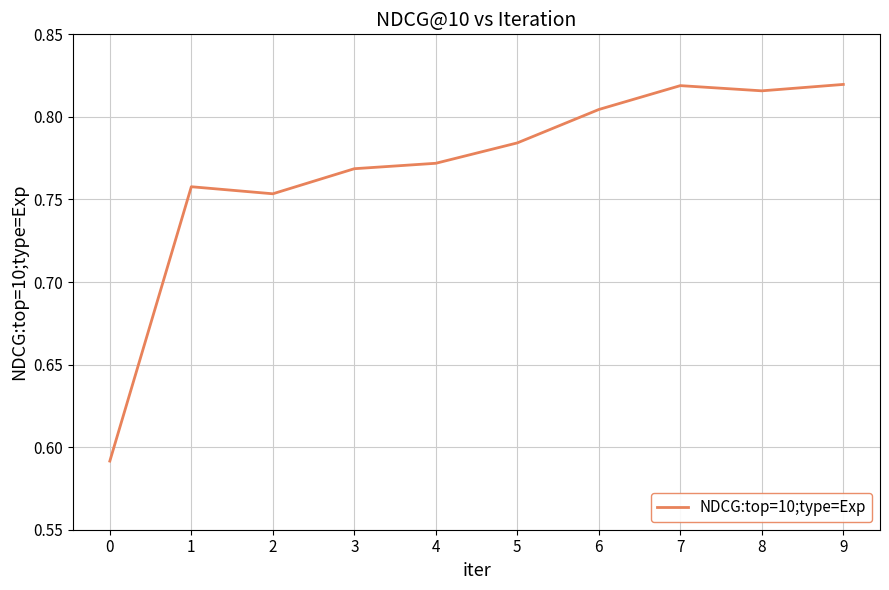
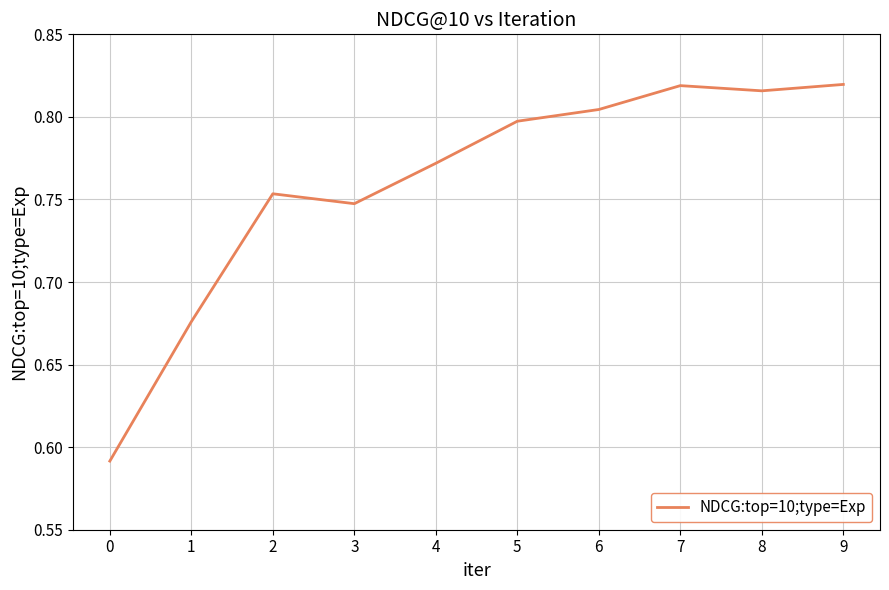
1: 0.758 -> 0.676
3: 0.769 -> 0.747
5: 0.784 -> 0.797
